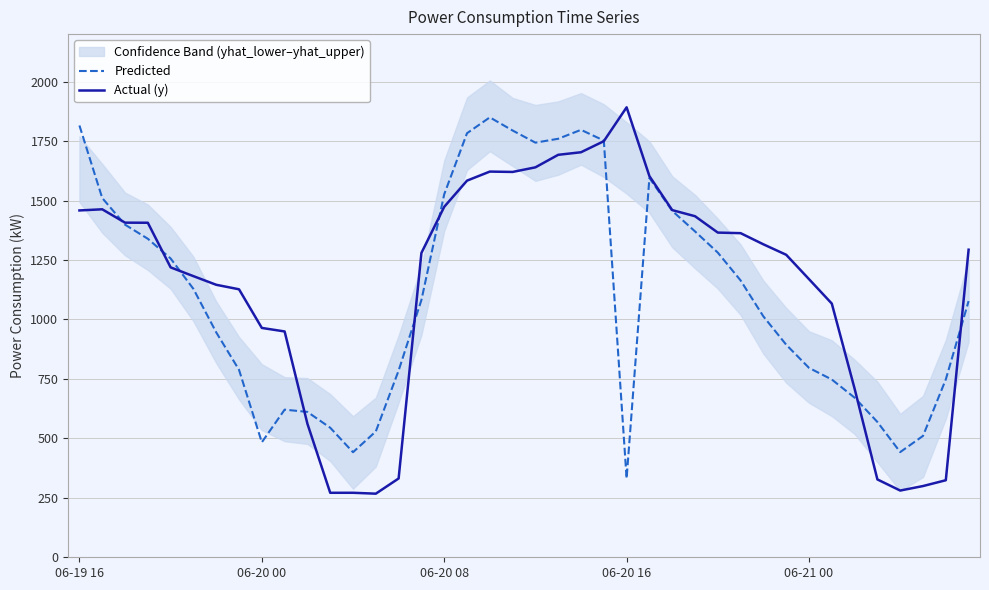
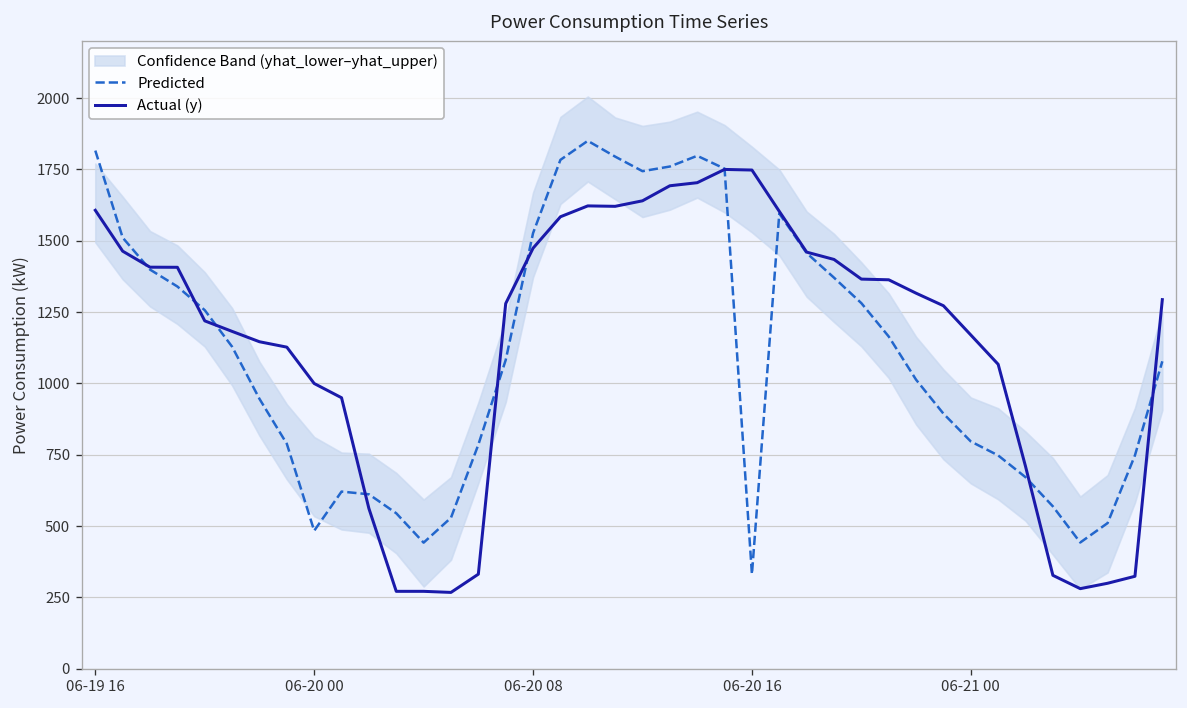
Actual (y), 06-19 16: 1460 -> 1610
Actual (y), 06-20 00: 960 -> 1000
Actual (y), 06-20 16: 1890 -> 1750
